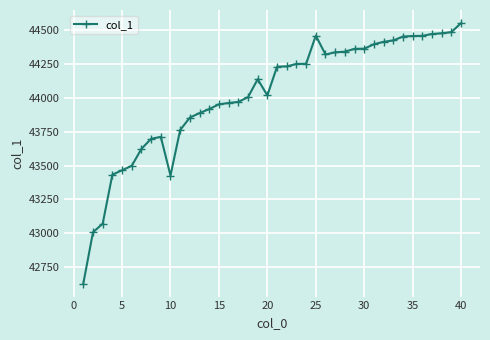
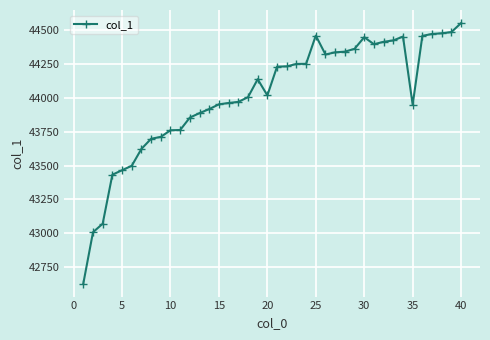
10: 43430 -> 43760
30: 44370 -> 44450
35: 44460 -> 43950
